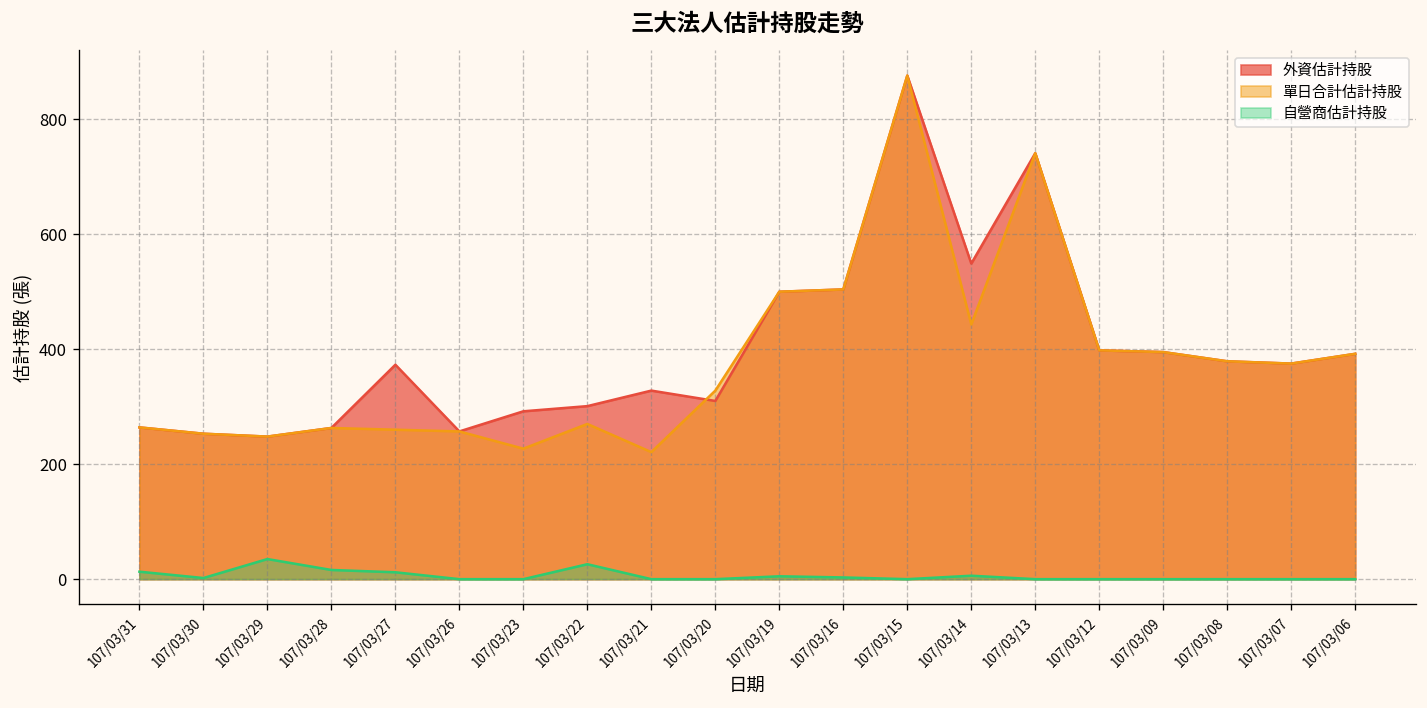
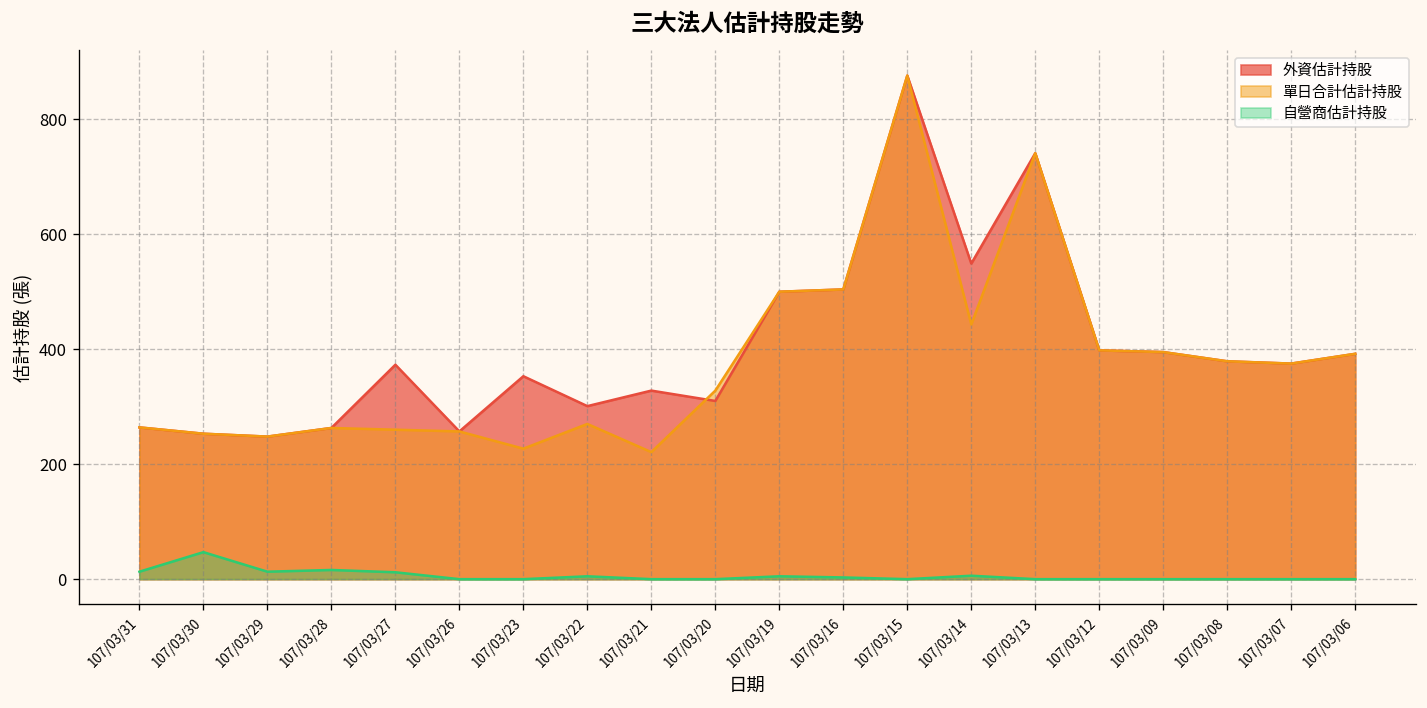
自營商估計持股, 107/03/30: 0 -> 50
自營商估計持股, 107/03/29: 40 -> 10
外資估計持股, 107/03/23: 290 -> 350
自營商估計持股, 107/03/22: 30 -> 10
